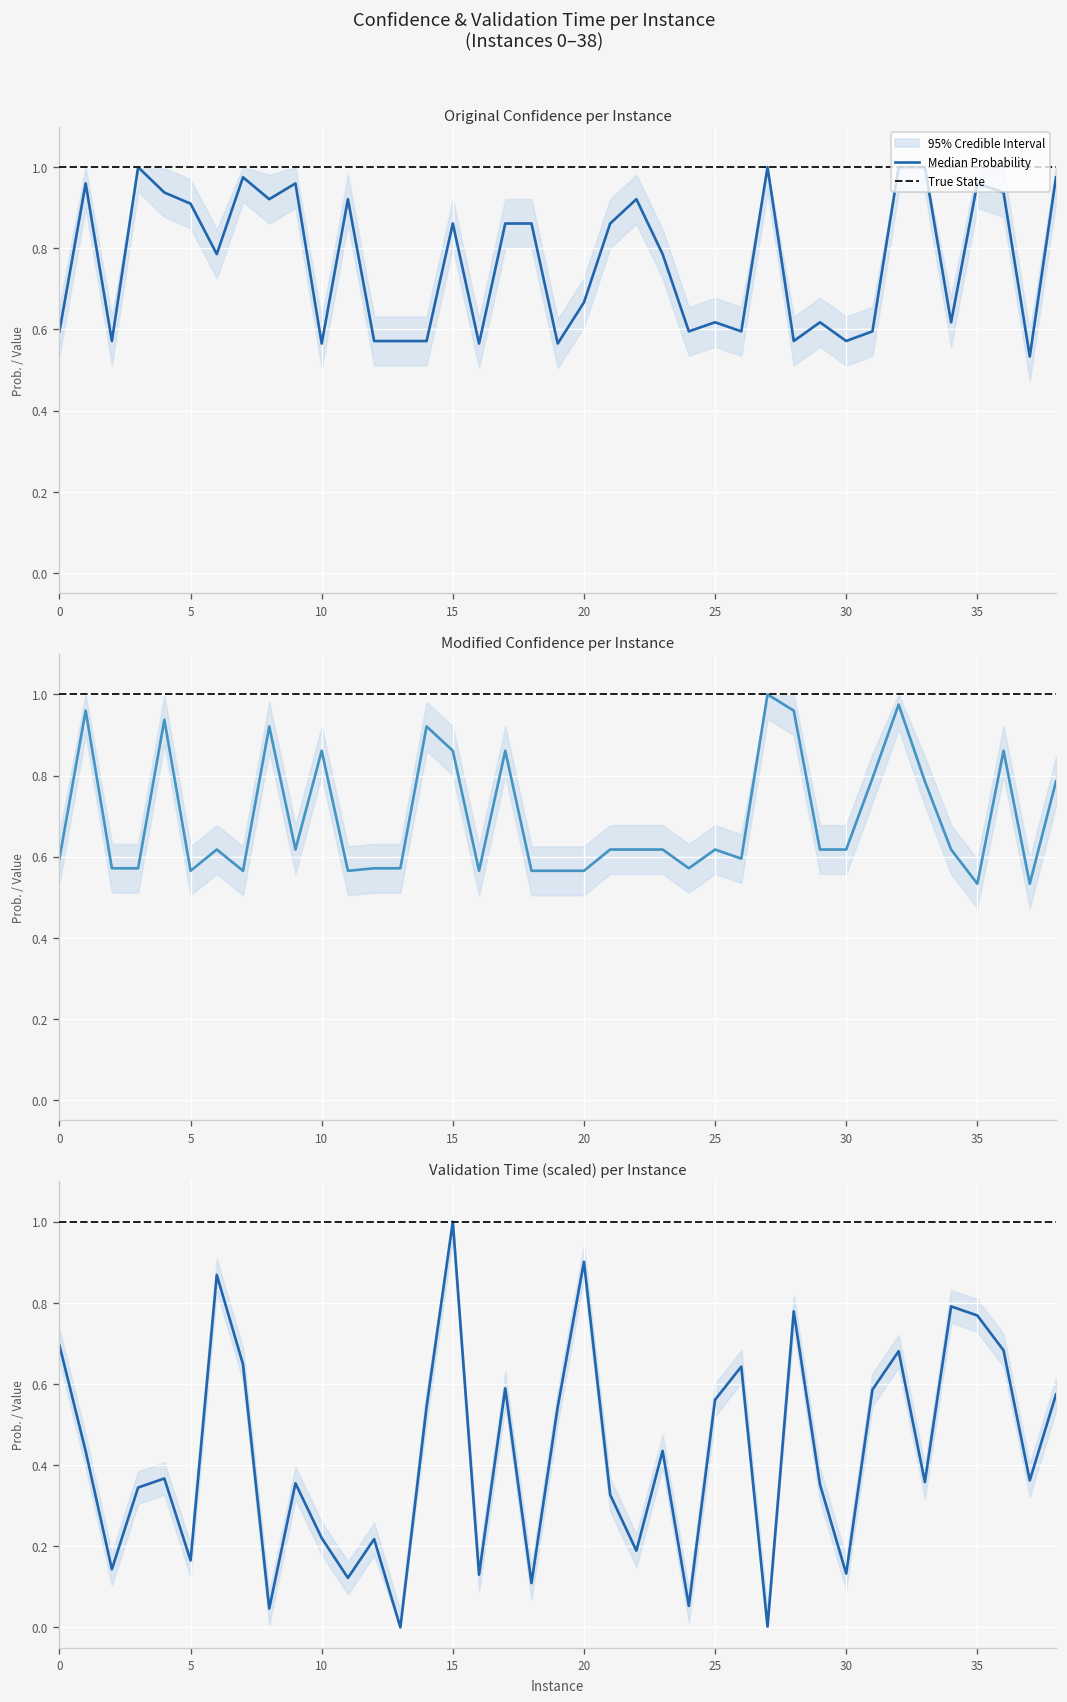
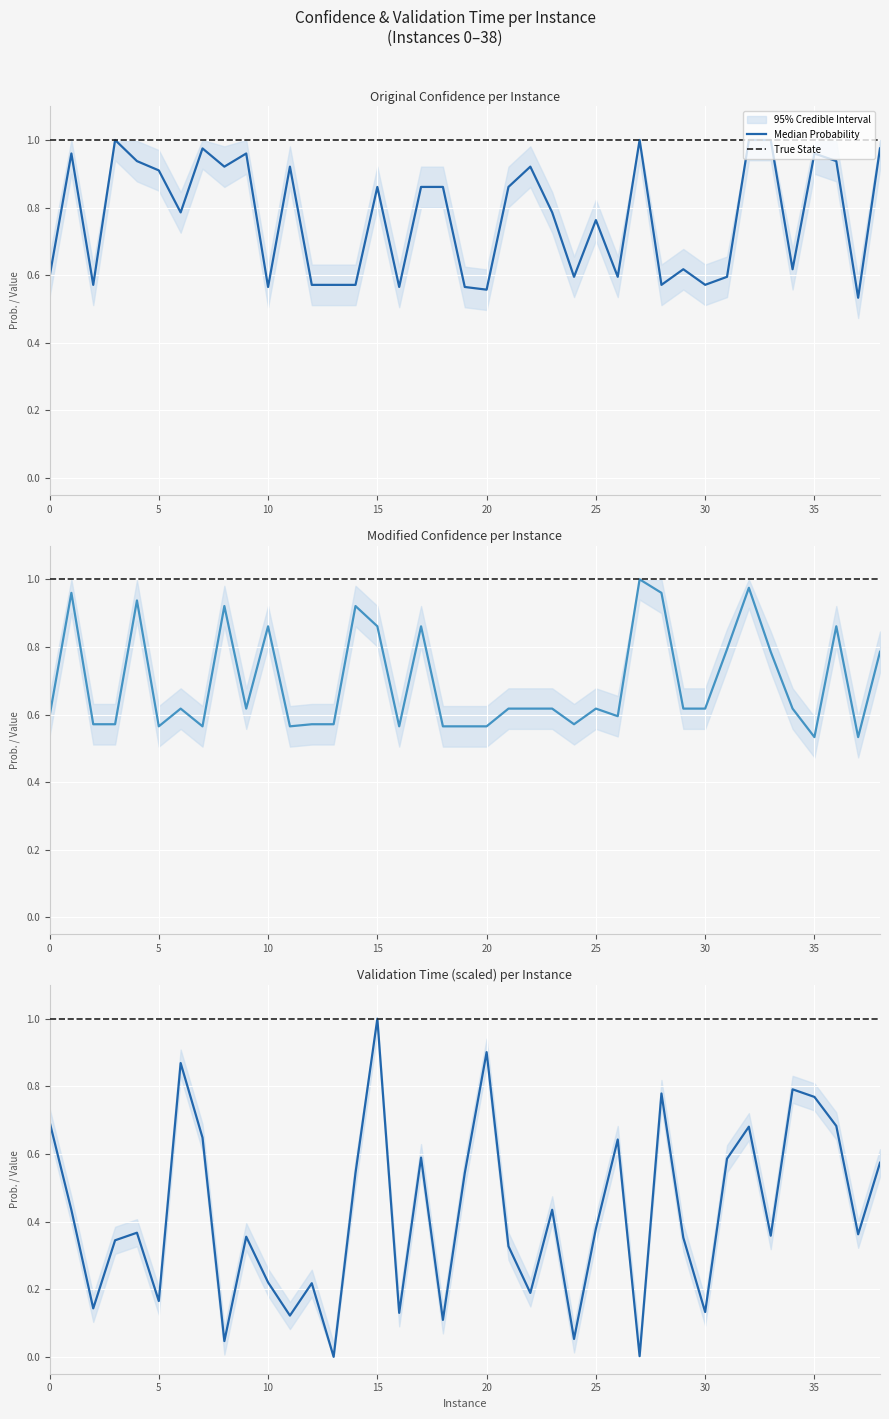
Original Confidence per Instance, Median Probability, 20: 0.67 -> 0.56
Original Confidence per Instance, Median Probability, 25: 0.62 -> 0.76
Validation Time (scaled) per Instance, Median Probability, 25: 0.56 -> 0.38
